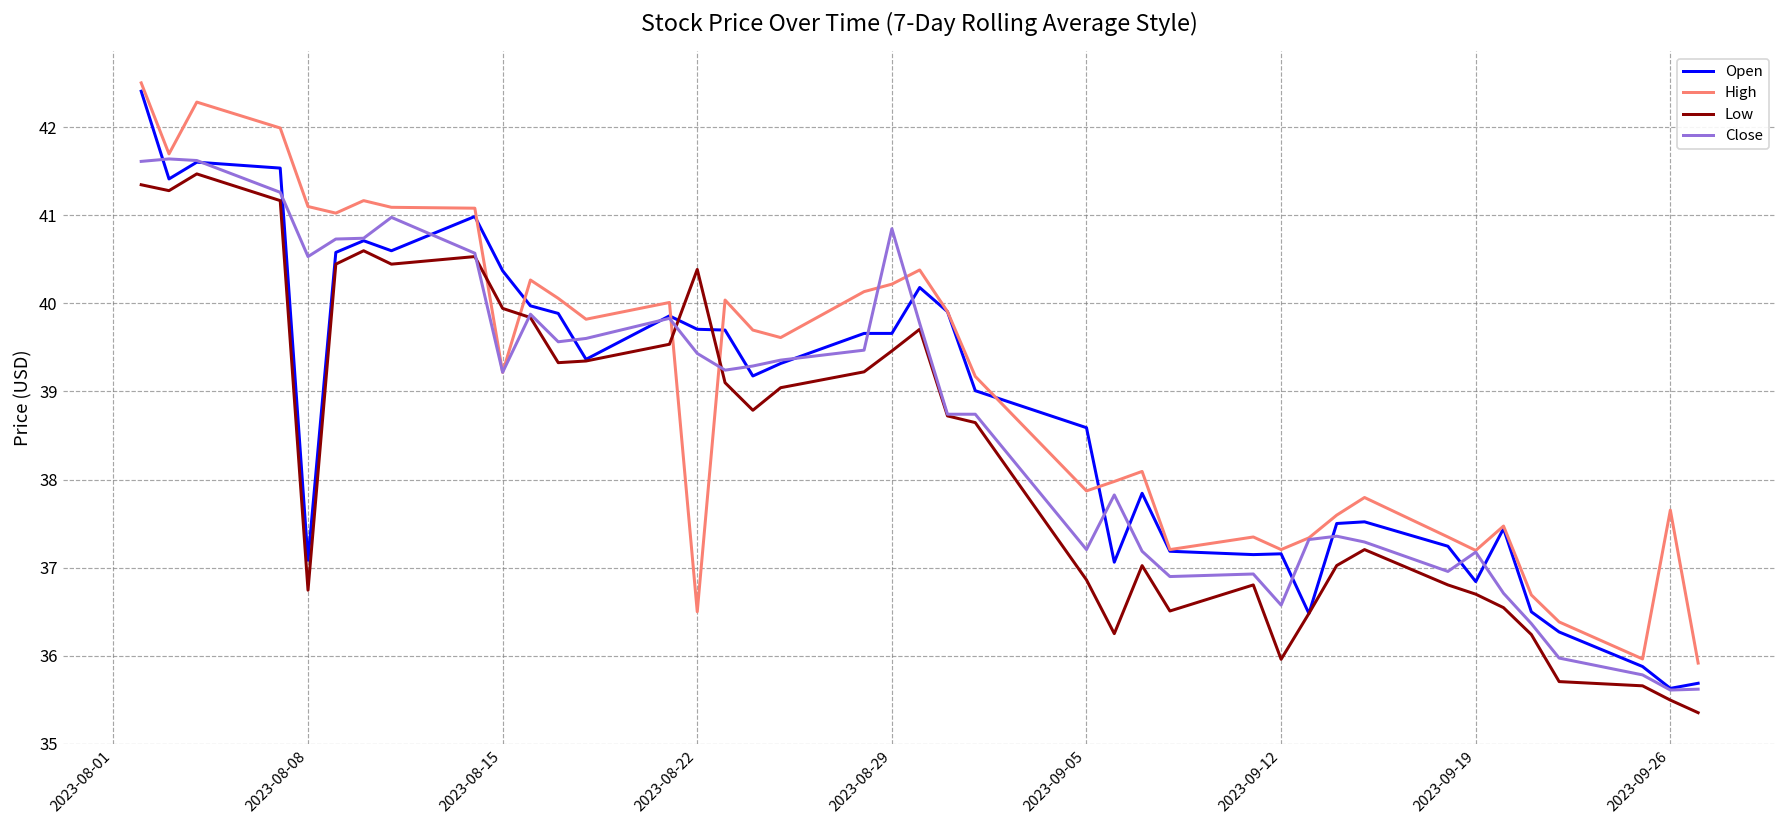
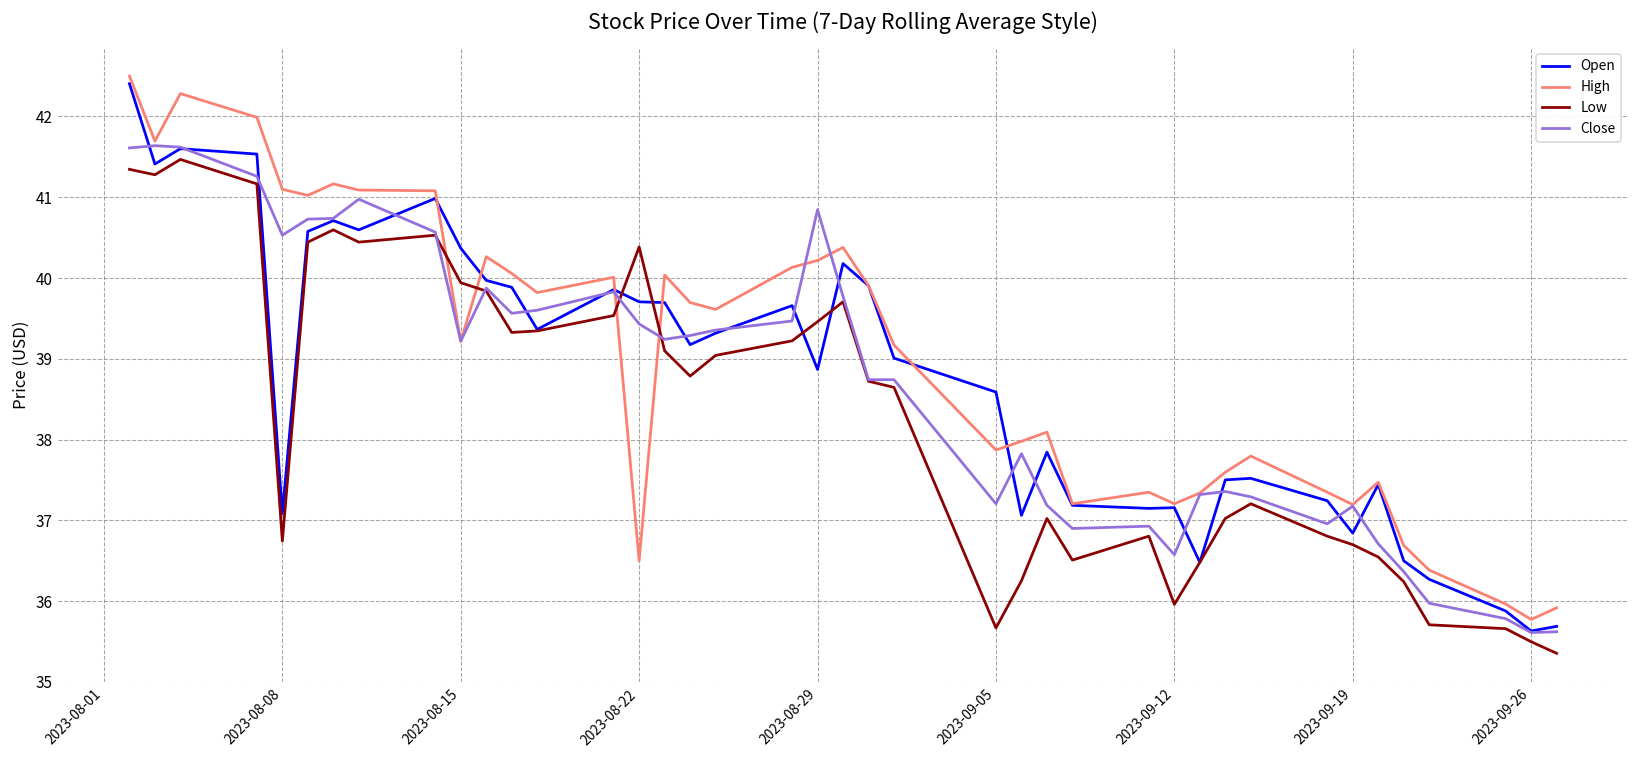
Open, 2023-08-29: 39.7 -> 38.9
Low, 2023-09-05: 36.9 -> 35.7
High, 2023-09-26: 37.7 -> 35.8
